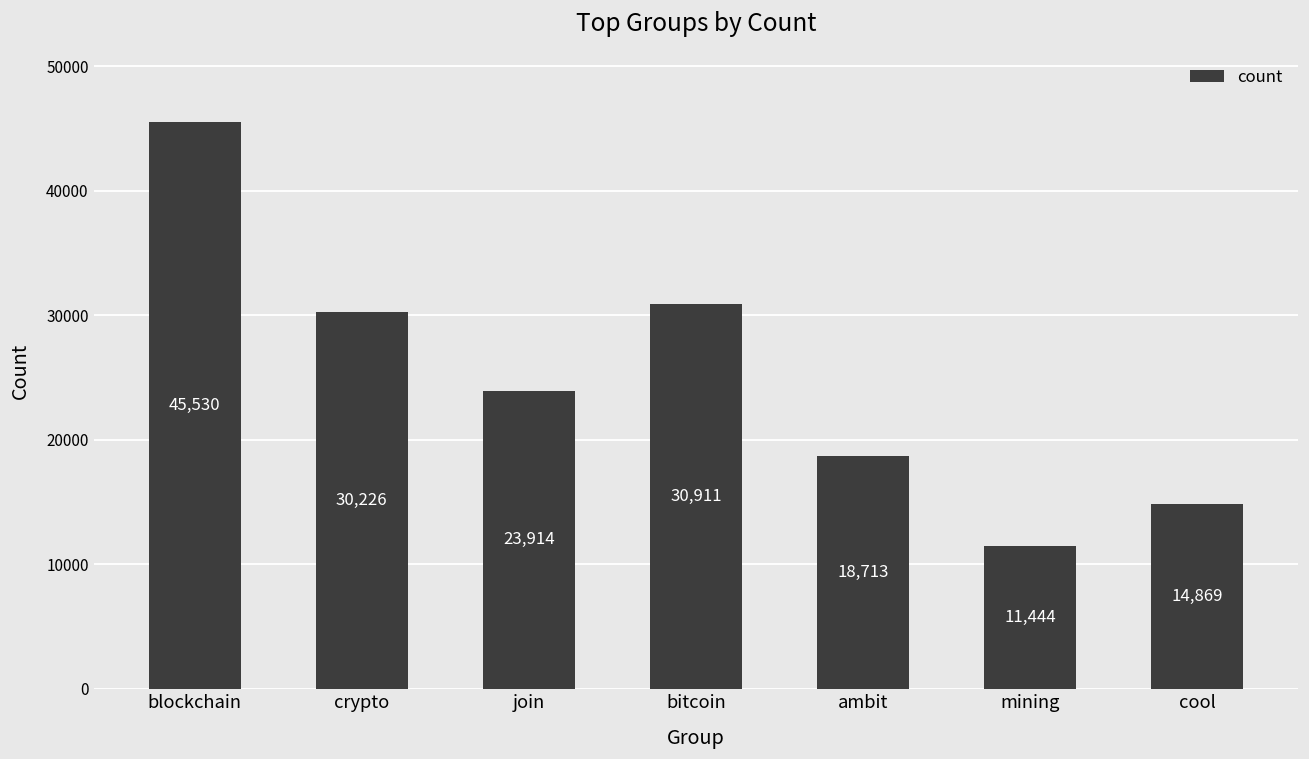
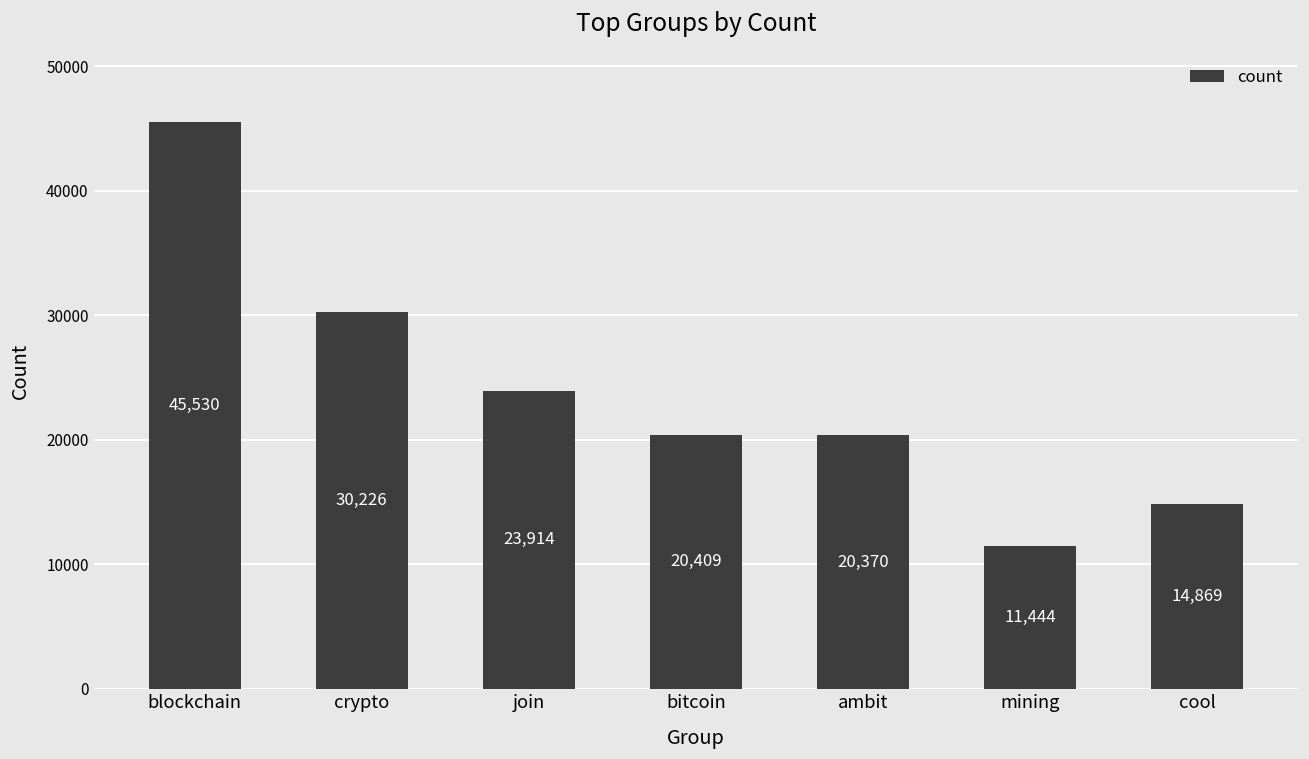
bitcoin: 30,911 -> 20,409
ambit: 18,713 -> 20,370
